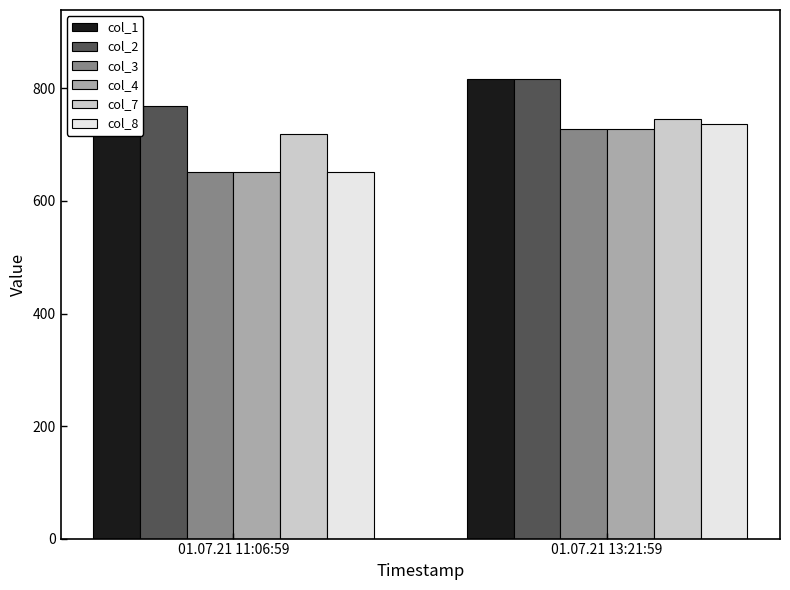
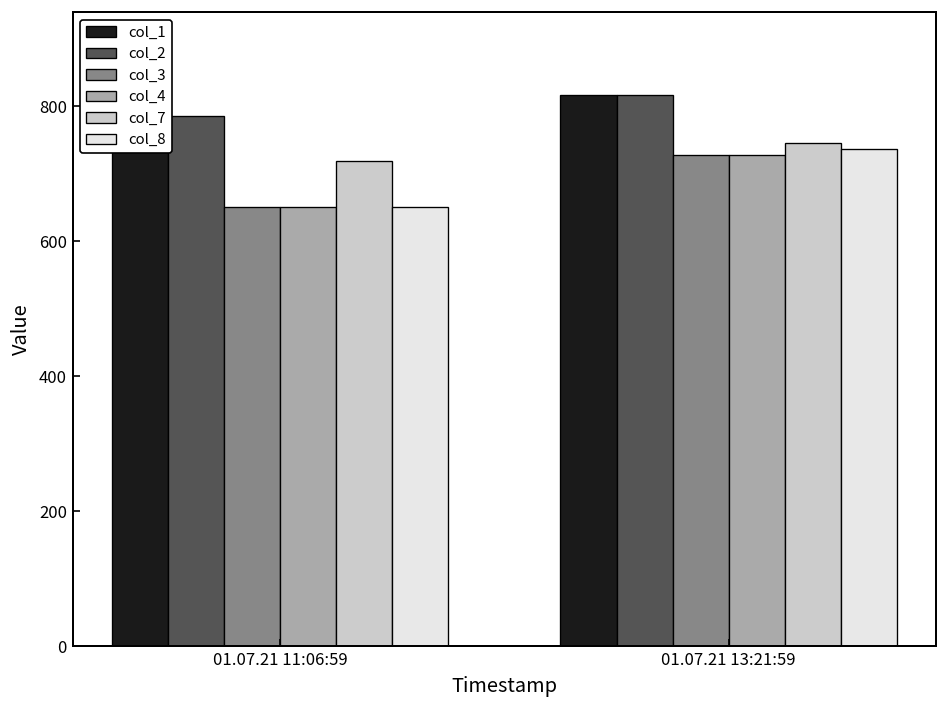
col_2, 01.07.21 11:06:59: 770 -> 790
